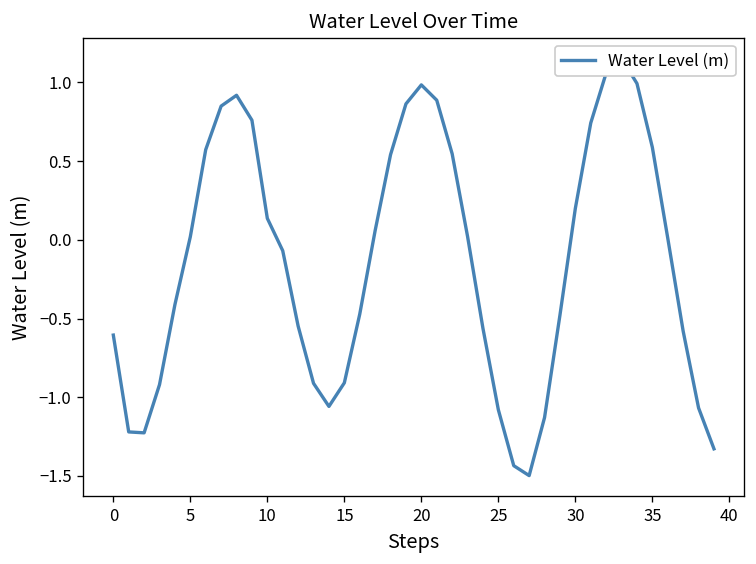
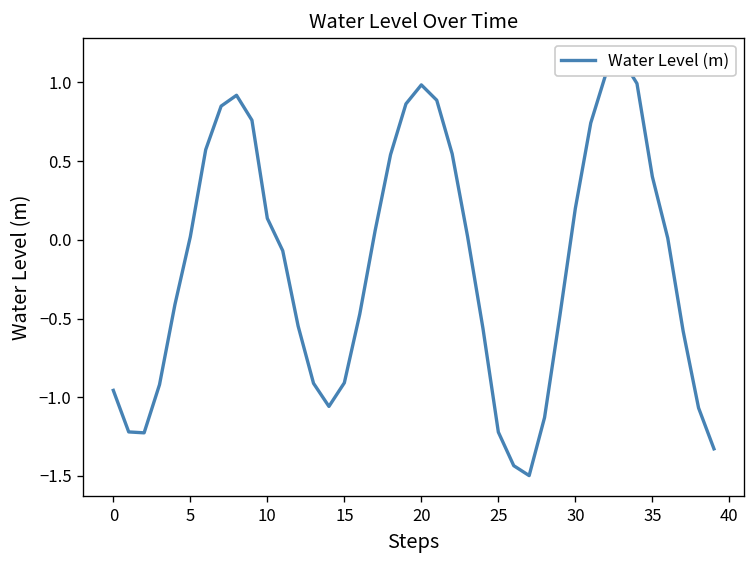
0: -0.61 -> -0.96
25: -1.08 -> -1.22
35: 0.59 -> 0.40
